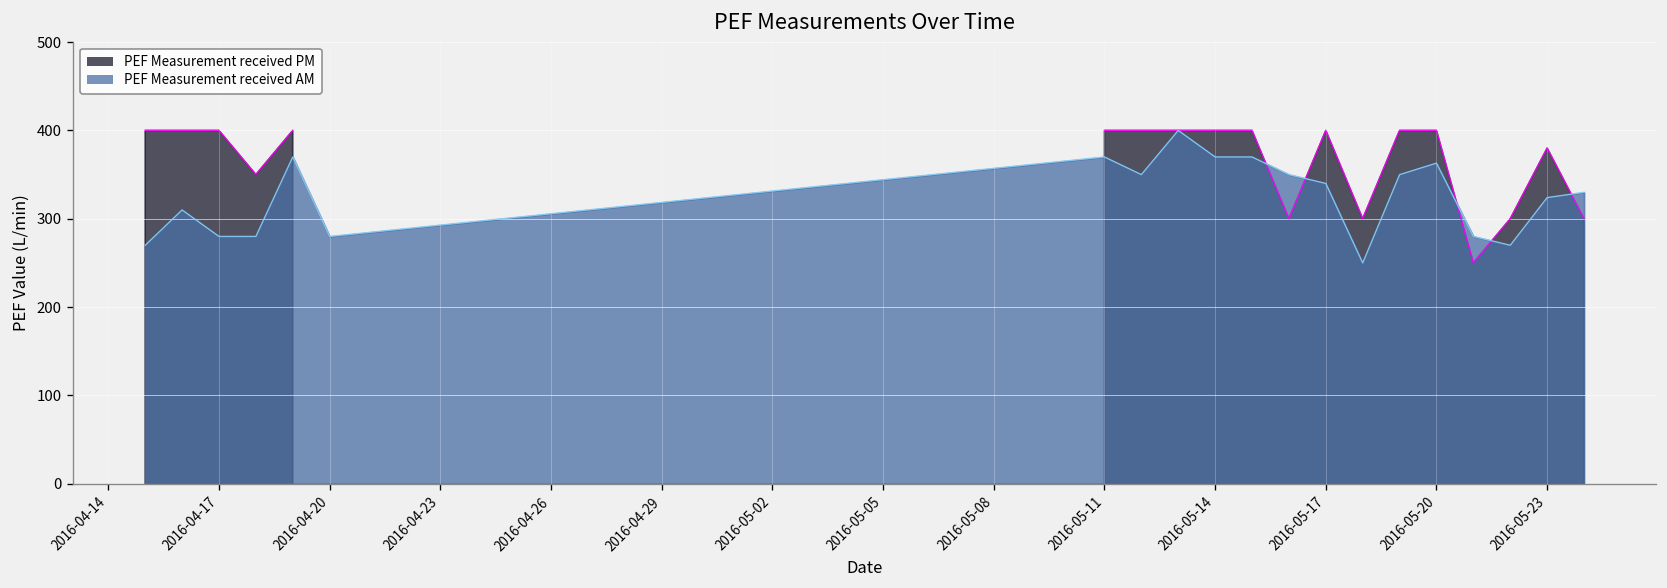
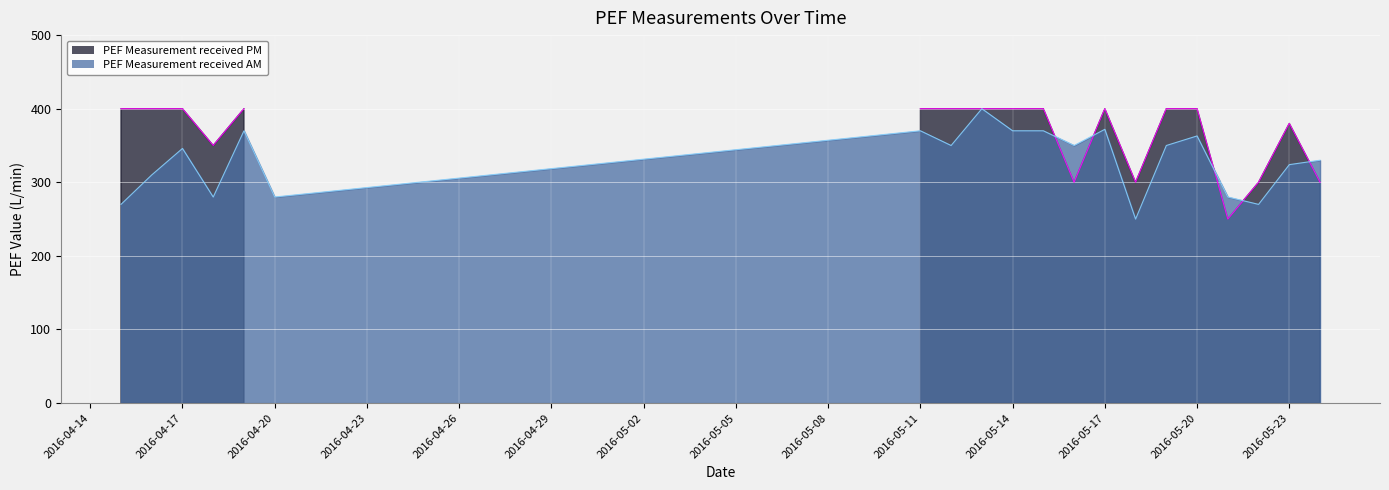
PEF Measurement received AM, 2016-04-17: 280 -> 350
PEF Measurement received AM, 2016-05-17: 340 -> 370
